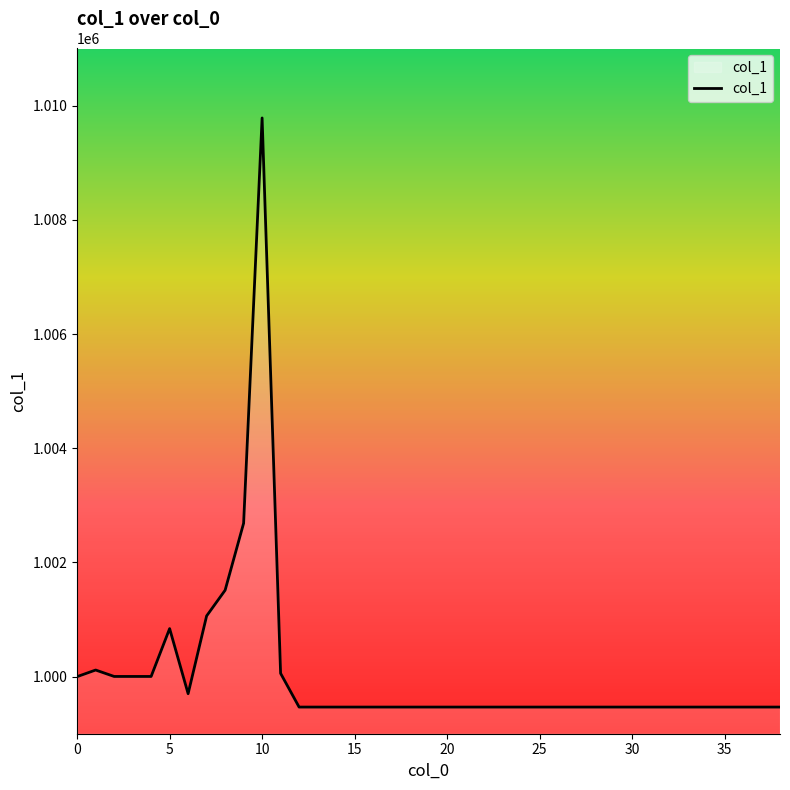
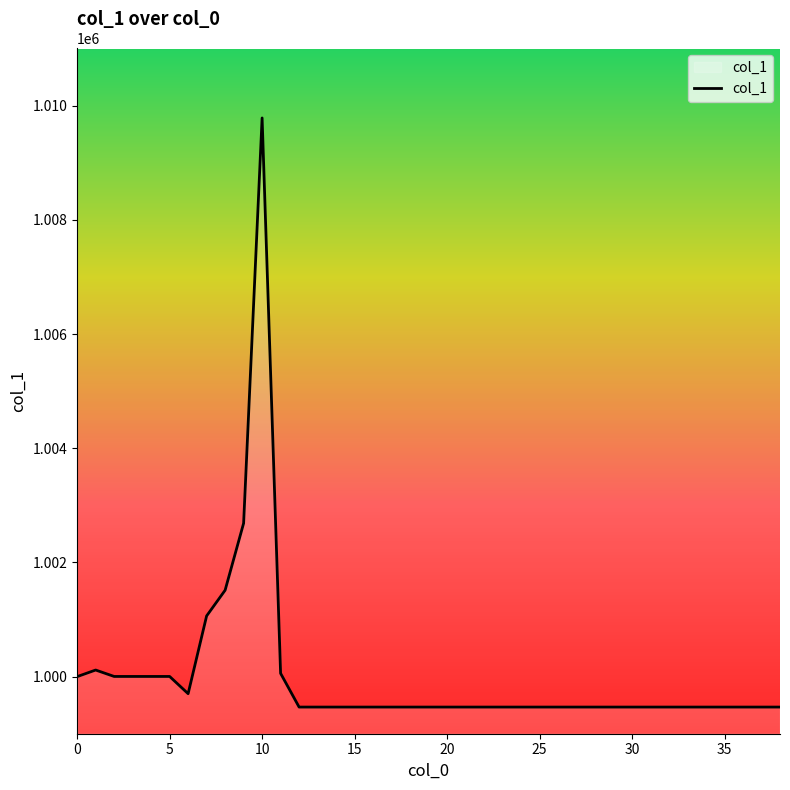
5: 1000800 -> 1000000
